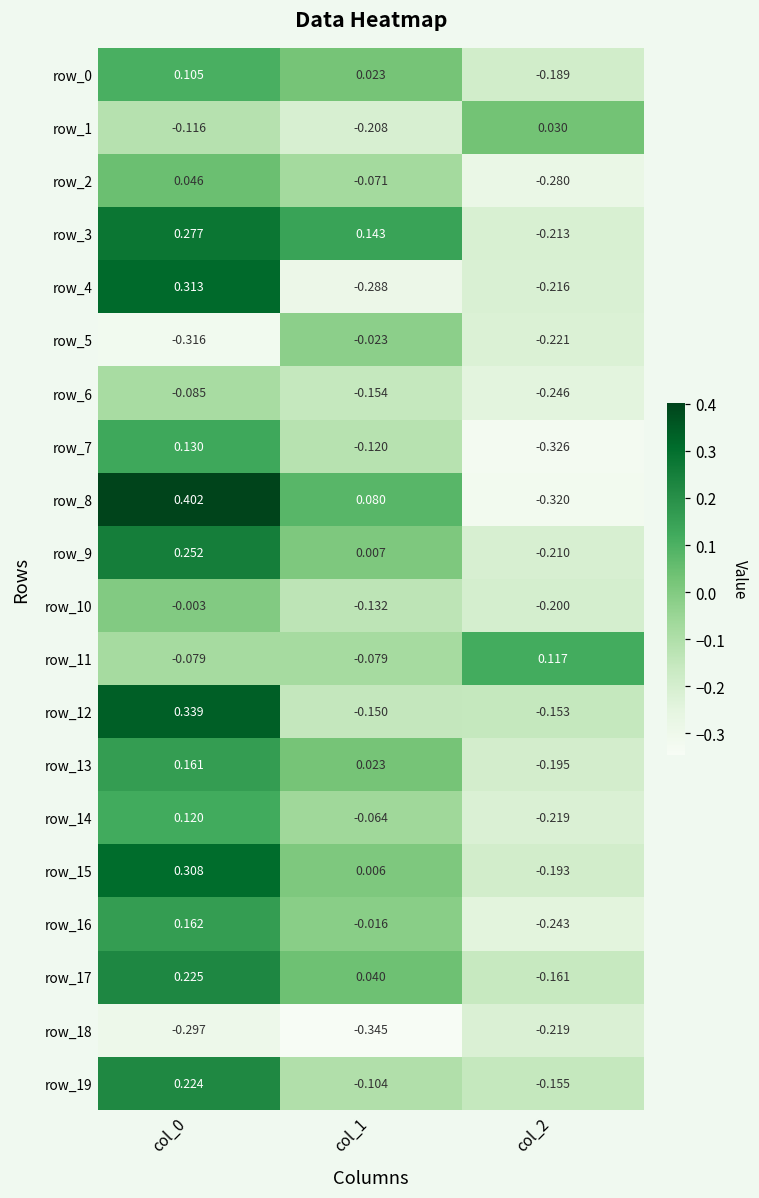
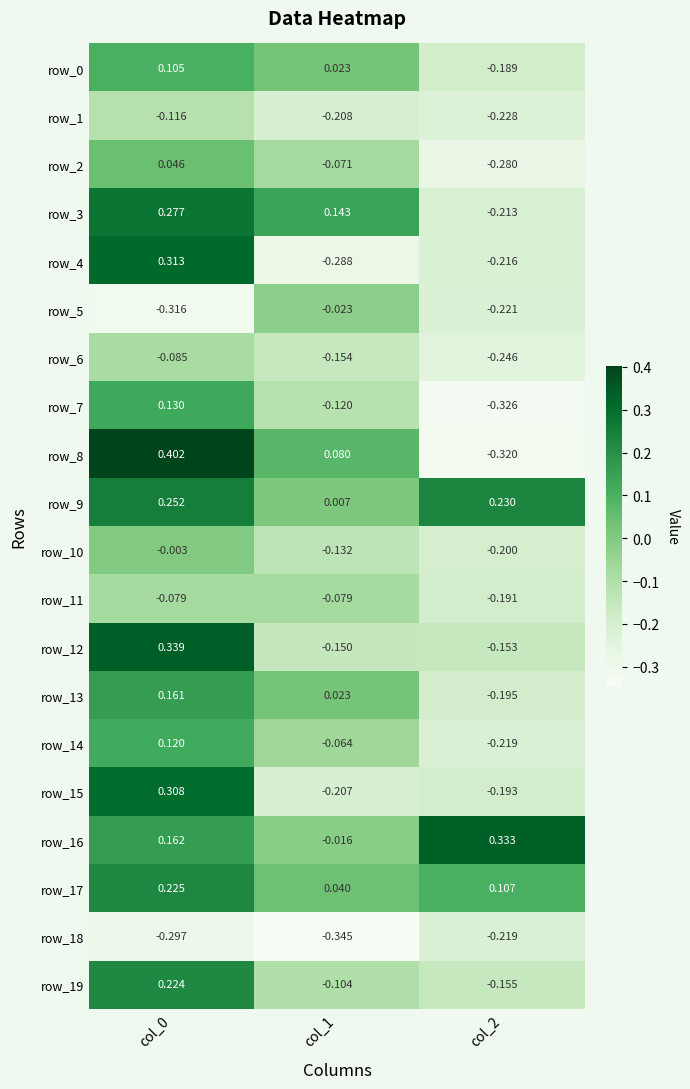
row_1, col_2: 0.030 -> -0.228
row_9, col_2: -0.210 -> 0.230
row_11, col_2: 0.117 -> -0.191
row_15, col_1: 0.006 -> -0.207
row_16, col_2: -0.243 -> 0.333
row_17, col_2: -0.161 -> 0.107
